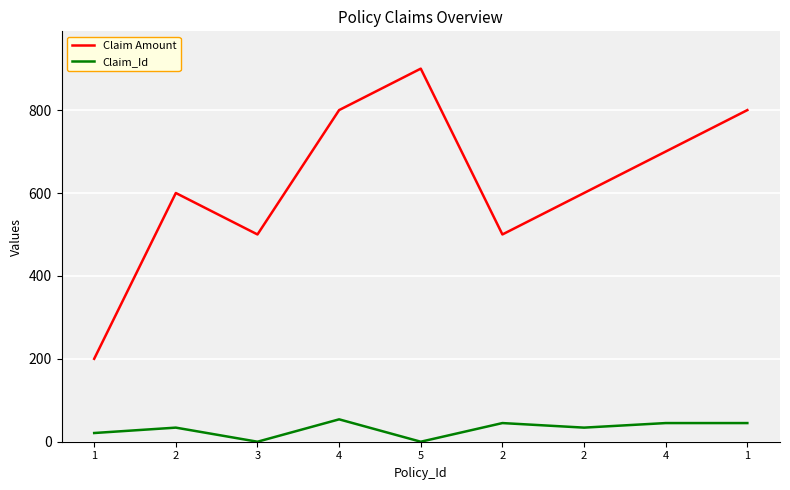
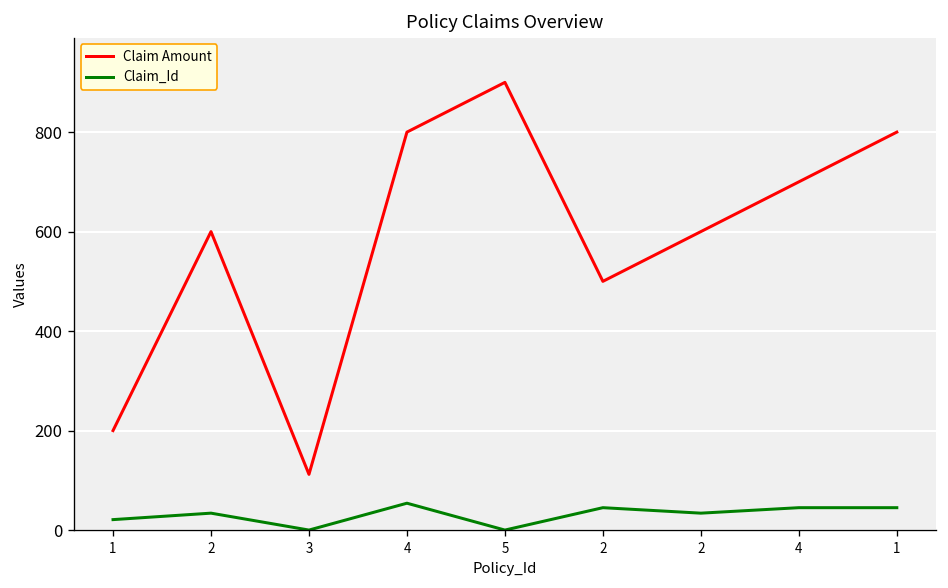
Claim Amount, 3: 500 -> 110
